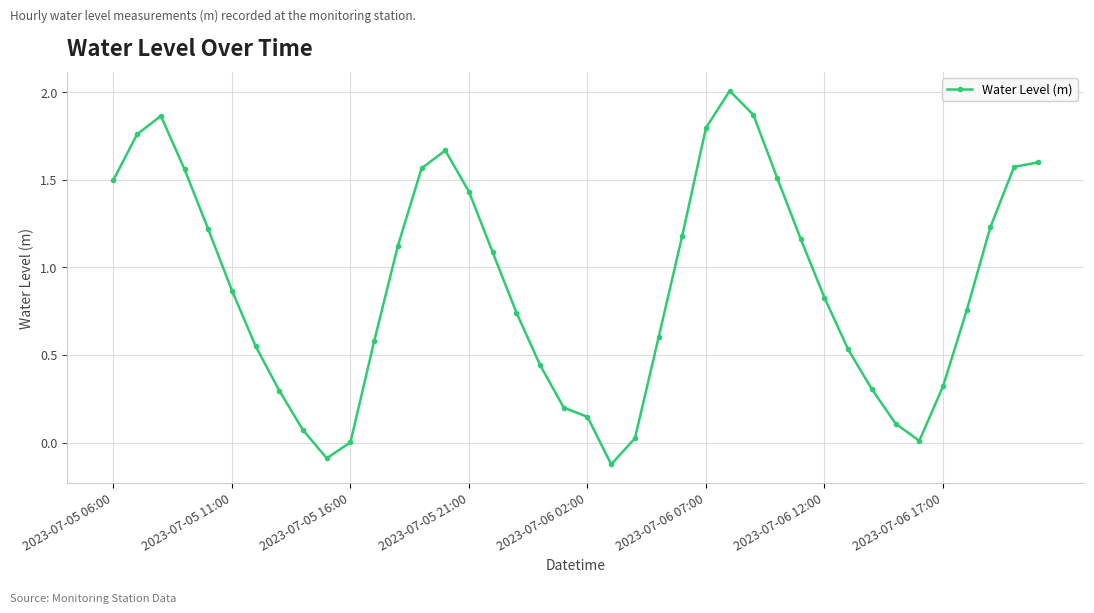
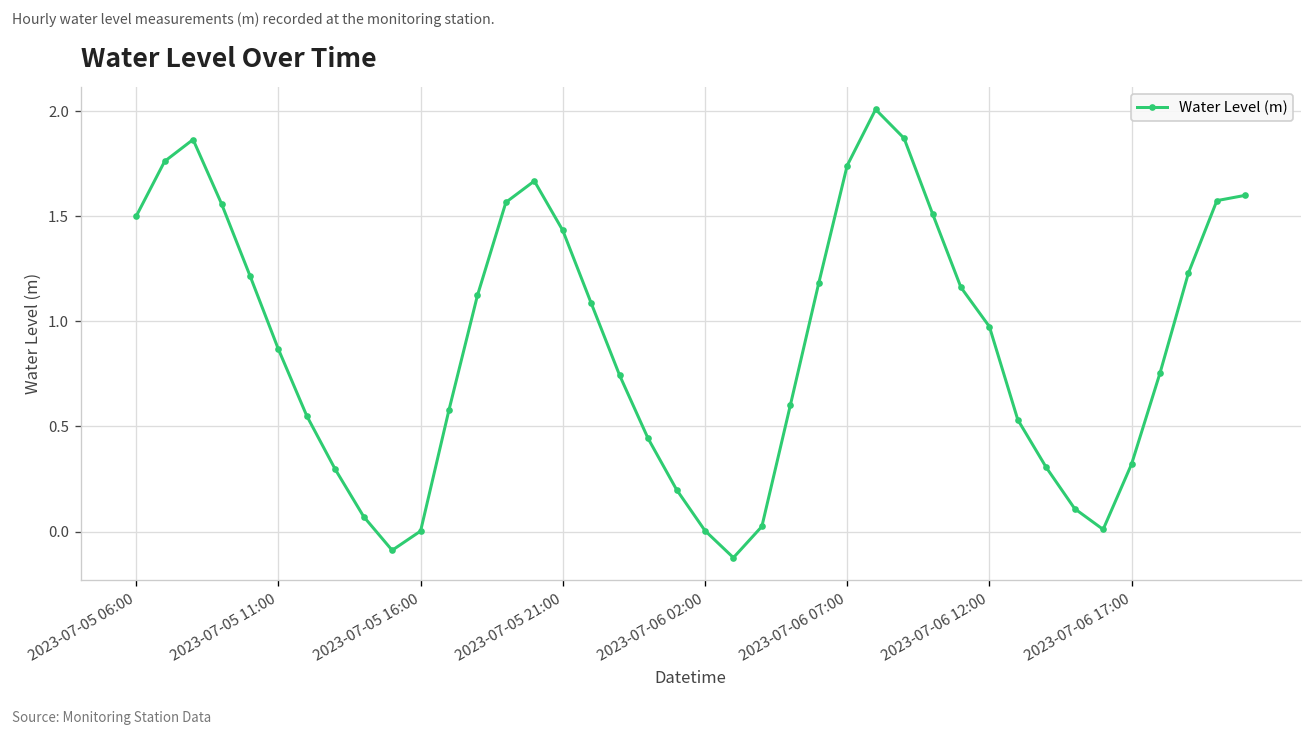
2023-07-06 02:00: 0.15 -> 0.00
2023-07-06 07:00: 1.80 -> 1.74
2023-07-06 12:00: 0.83 -> 0.97
